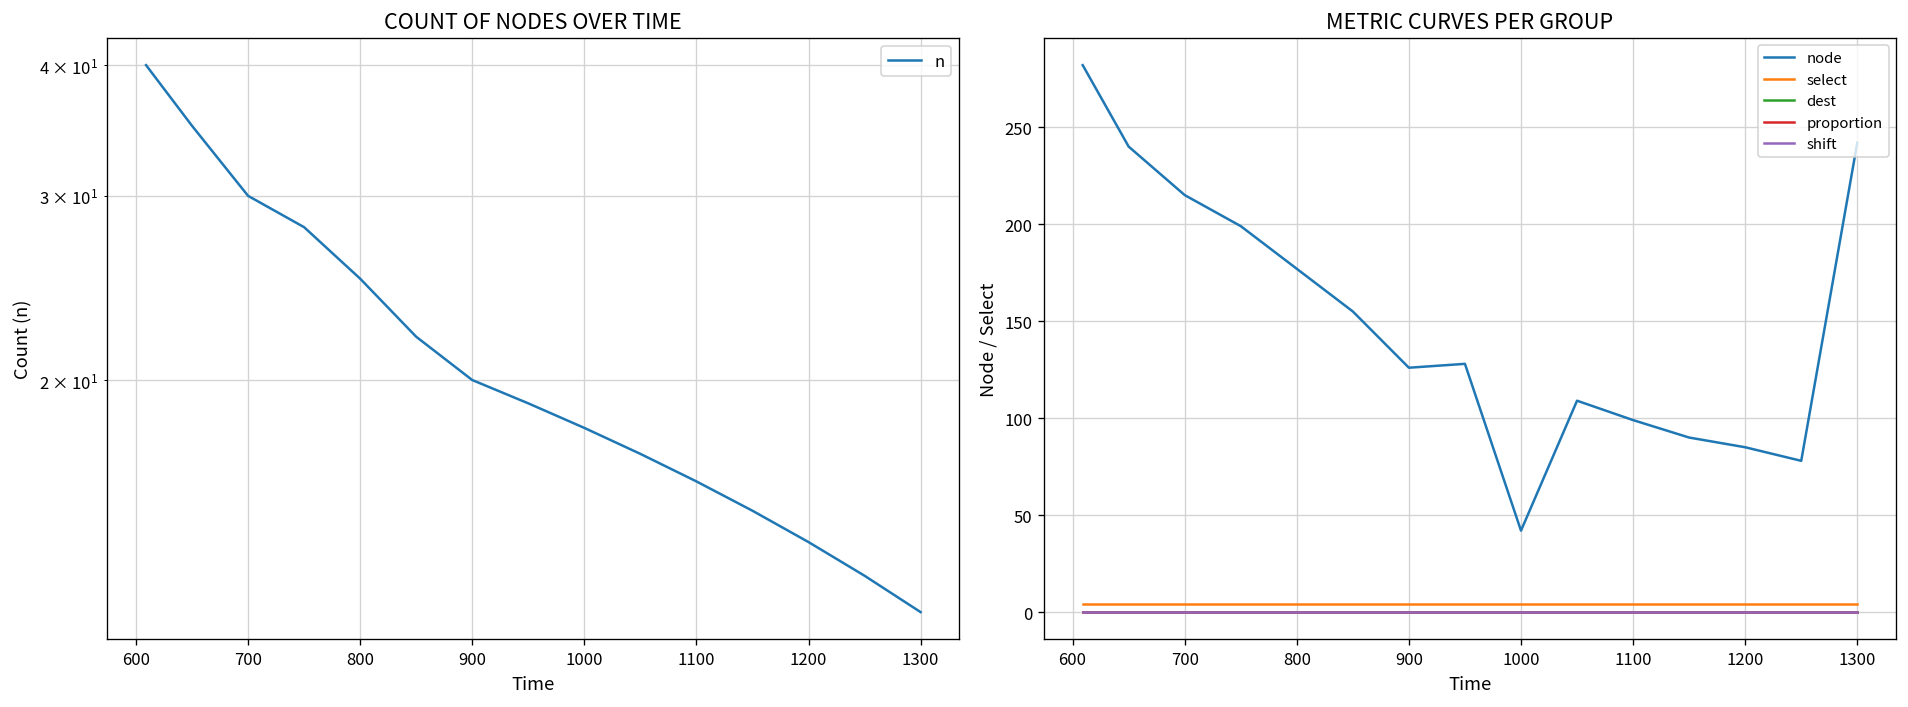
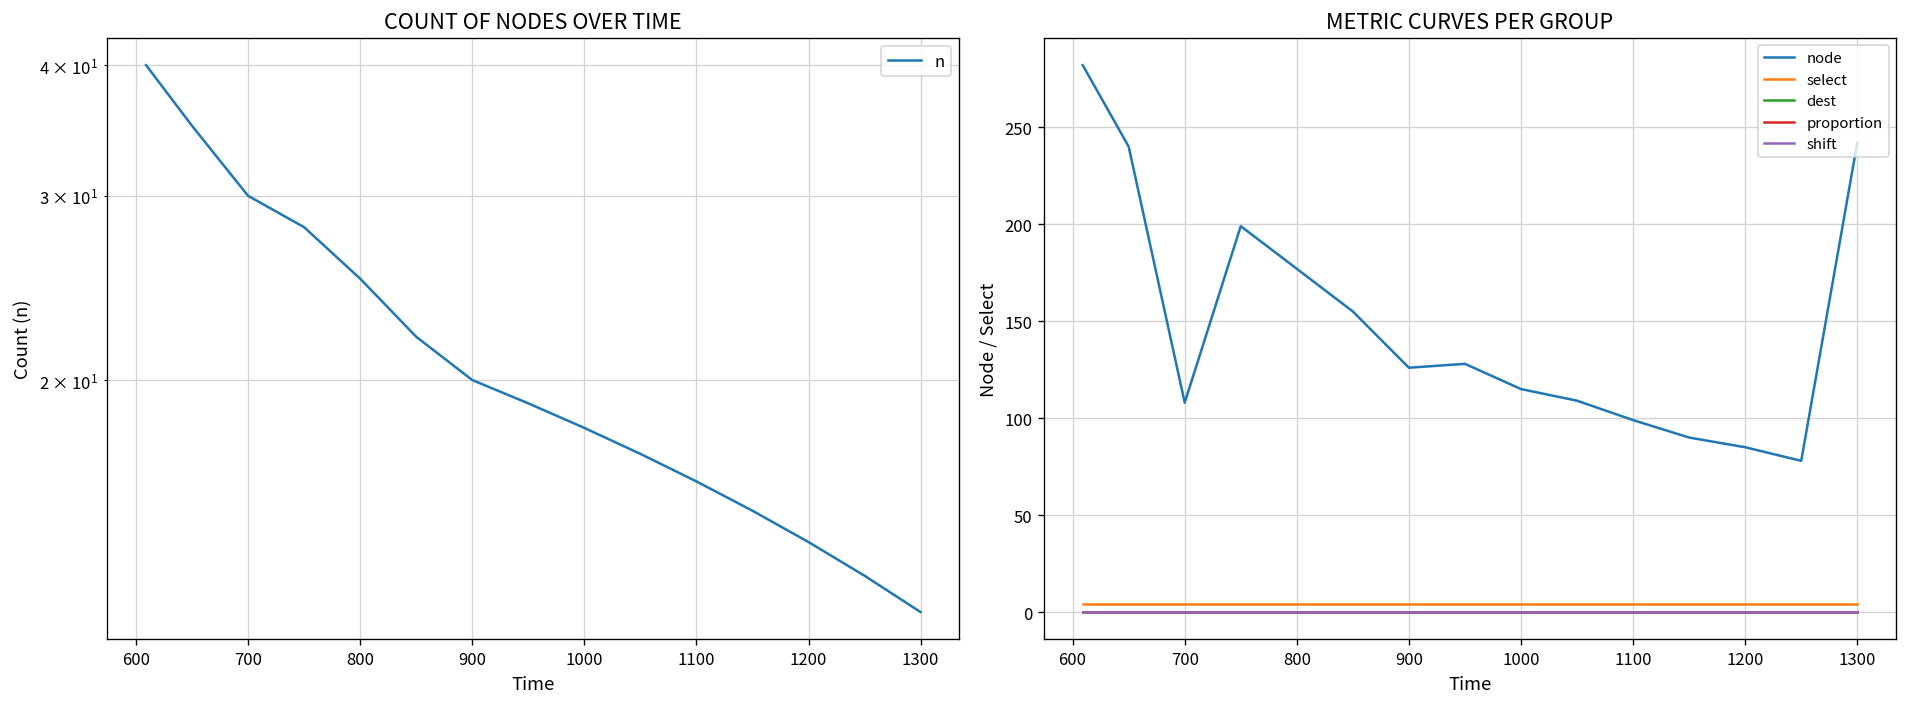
METRIC CURVES PER GROUP, node, 700: 215 -> 108
METRIC CURVES PER GROUP, node, 1000: 42 -> 115
